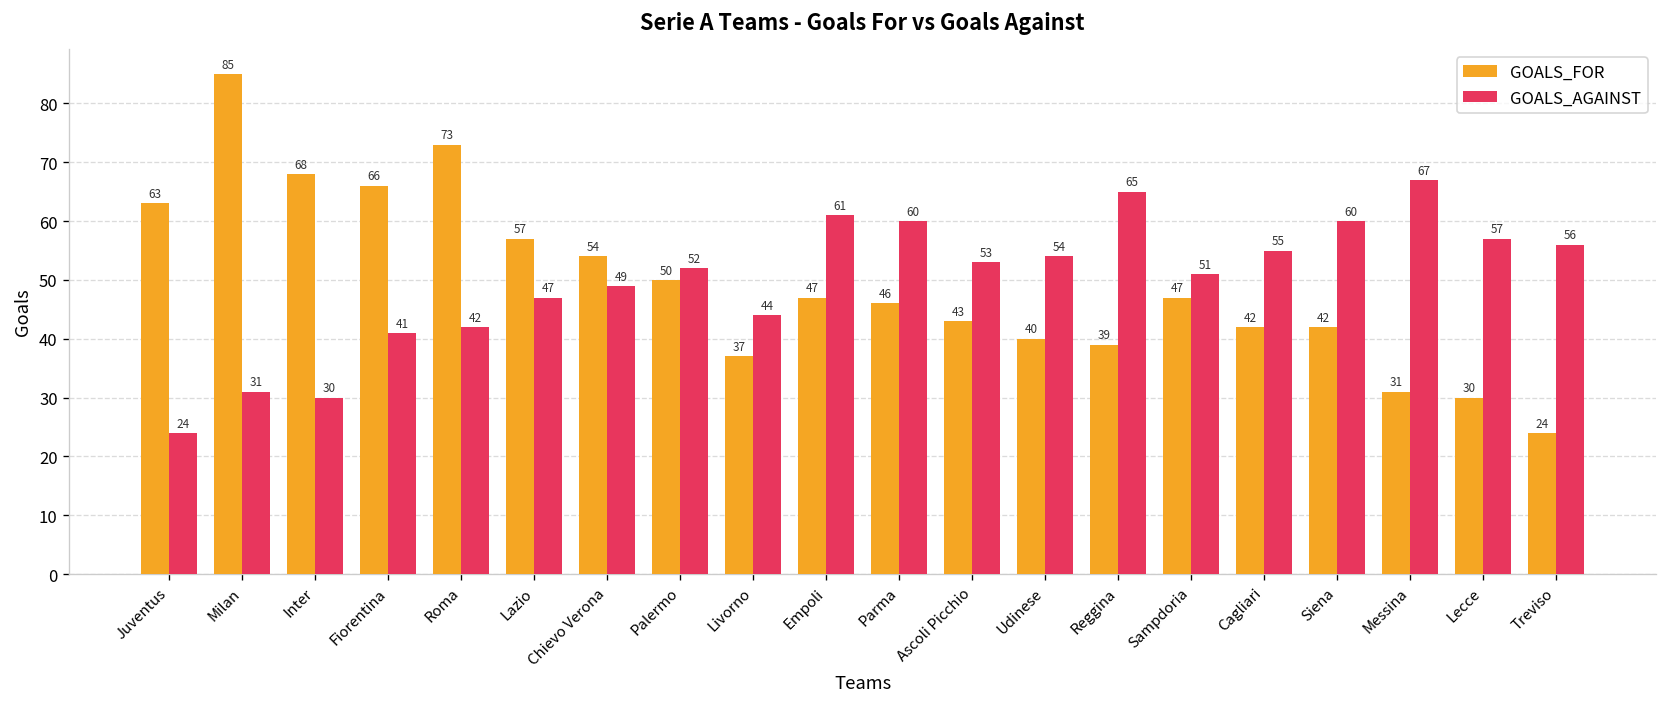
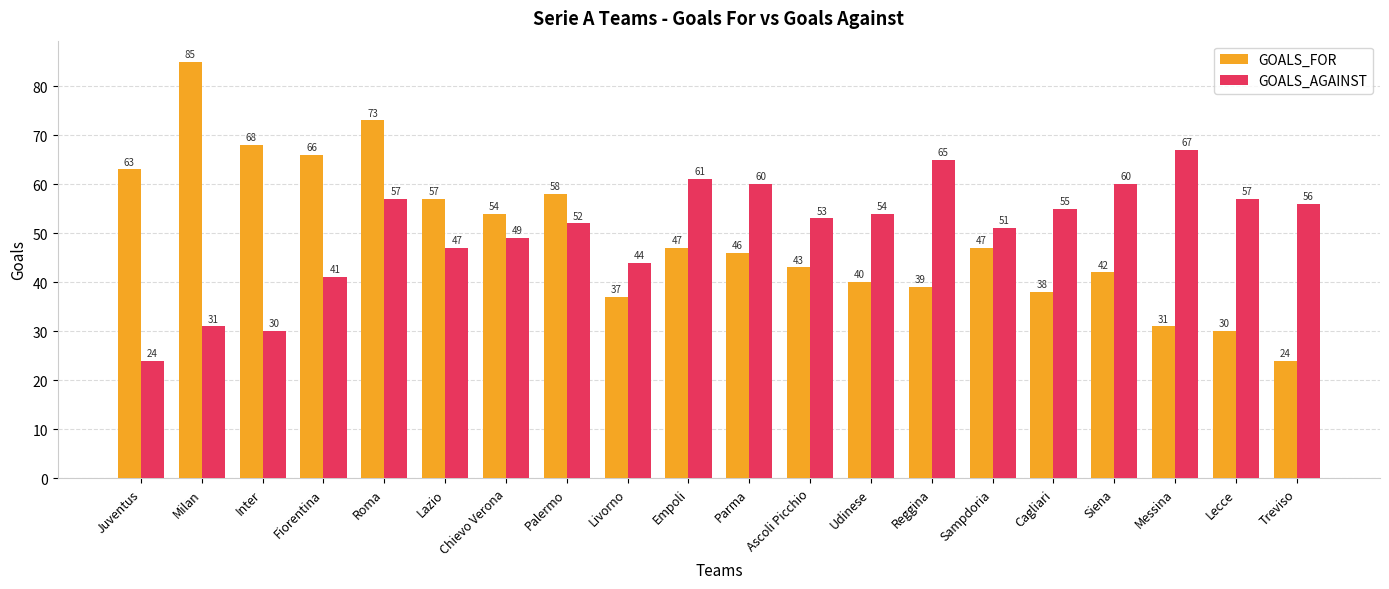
GOALS_AGAINST, Roma: 42 -> 57
GOALS_FOR, Palermo: 50 -> 58
GOALS_FOR, Cagliari: 42 -> 38
